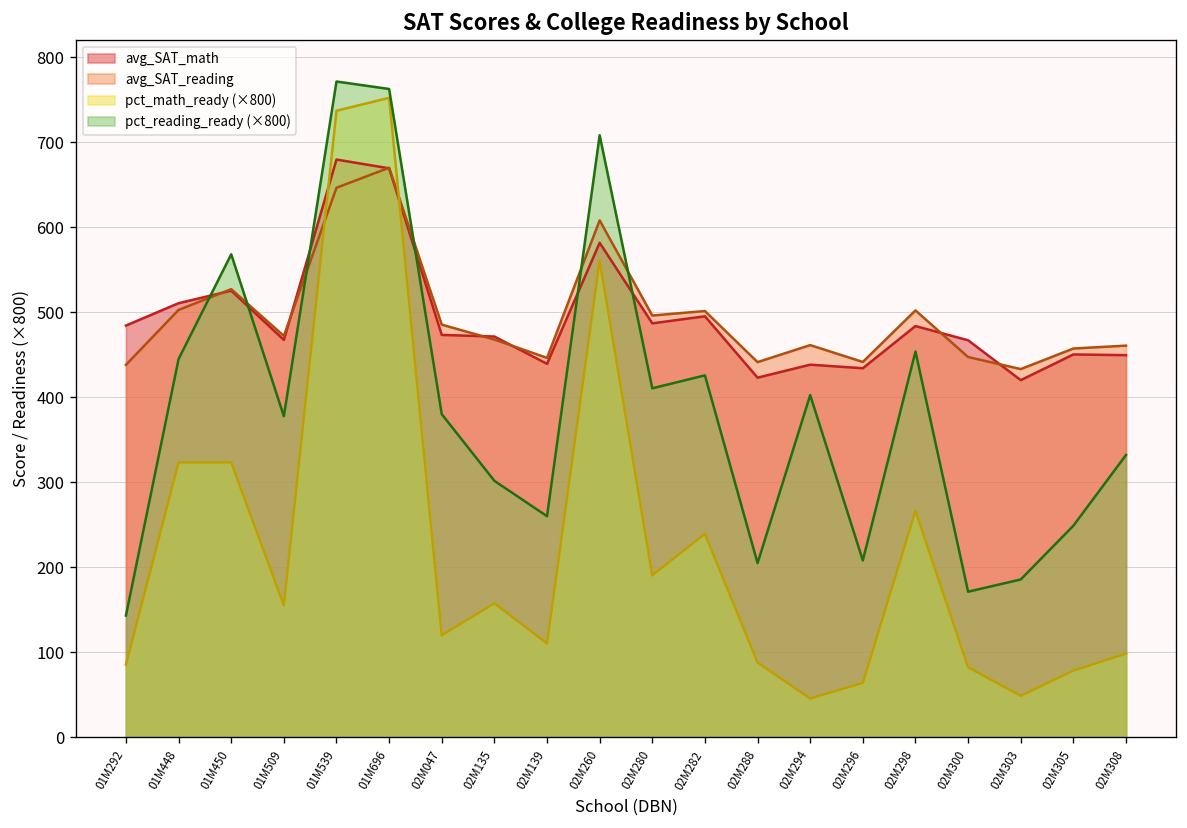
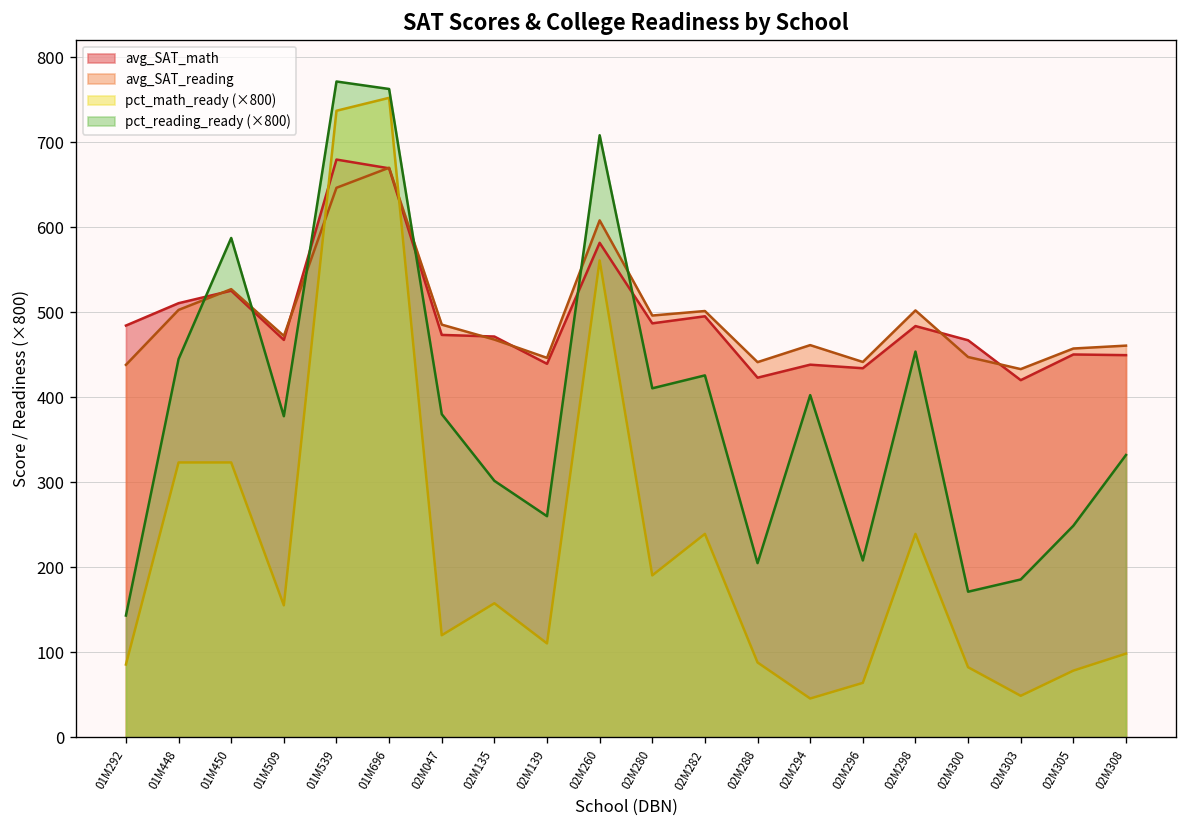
pct_reading_ready (×800), 01M450: 570 -> 590
pct_math_ready (×800), 02M298: 270 -> 240
